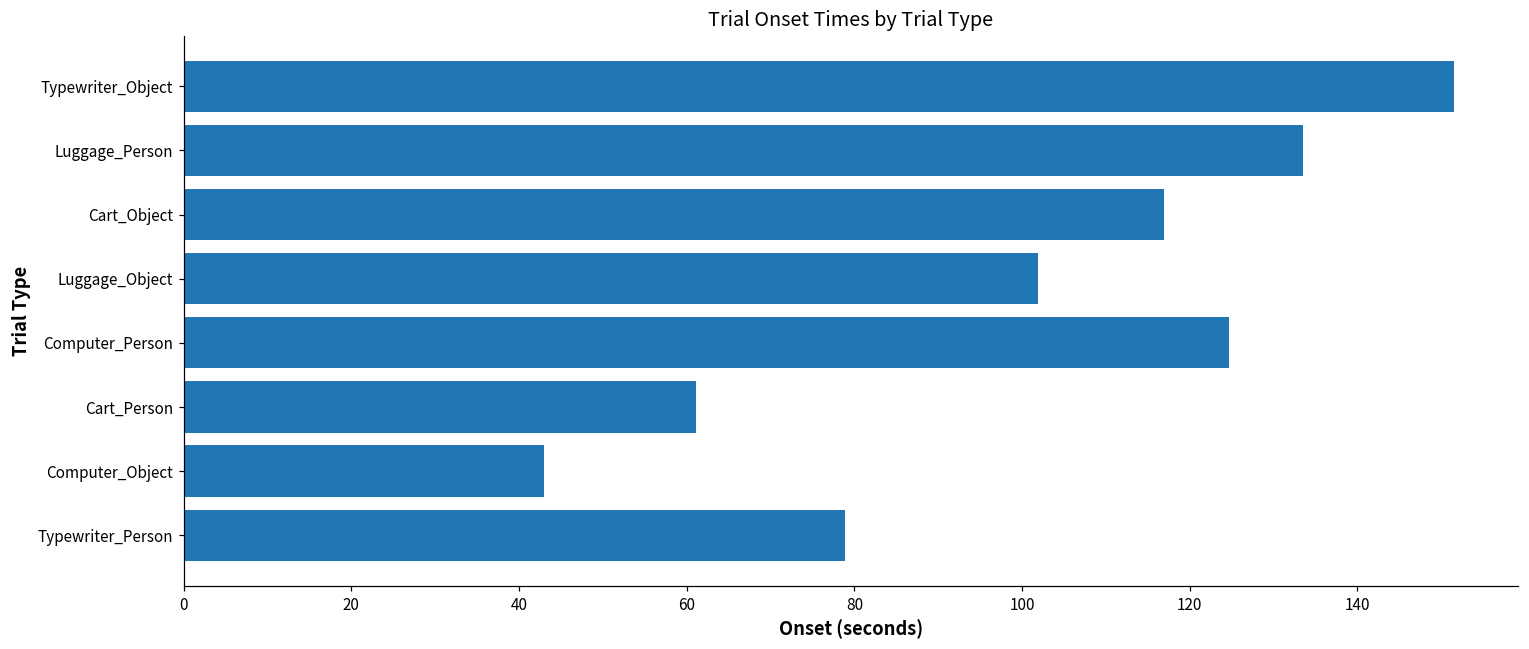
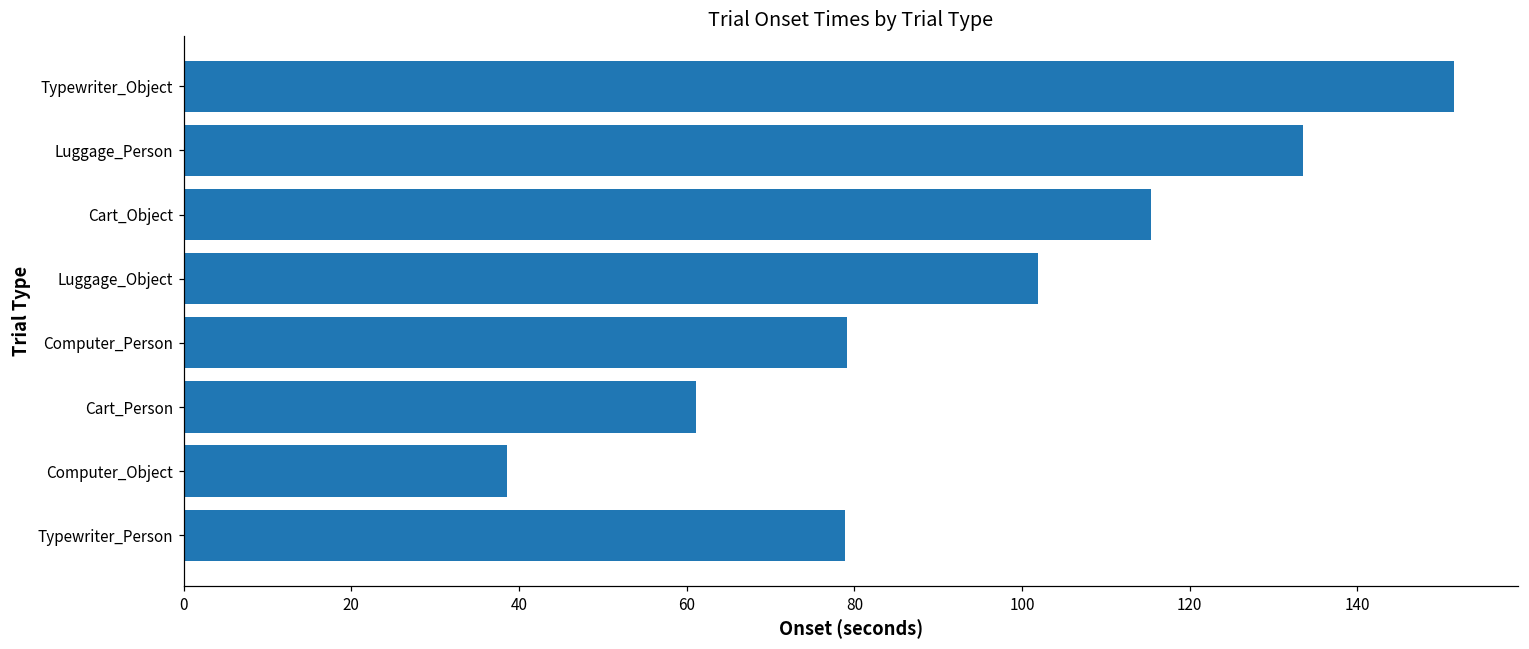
Cart_Object: 117 -> 115
Computer_Person: 125 -> 79
Computer_Object: 43 -> 39
